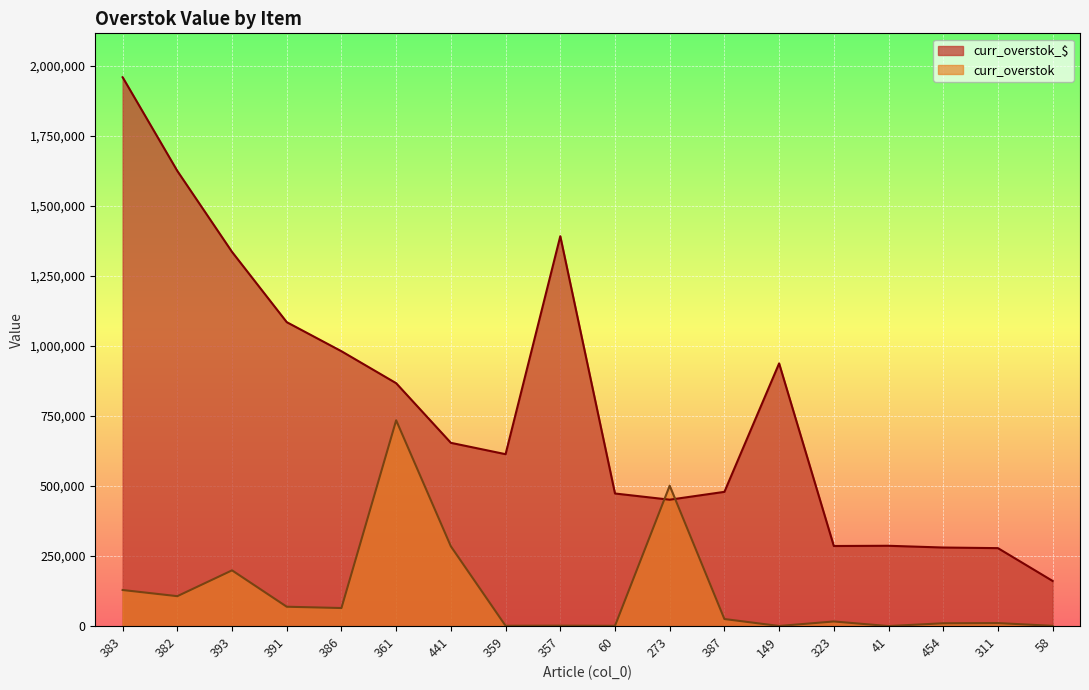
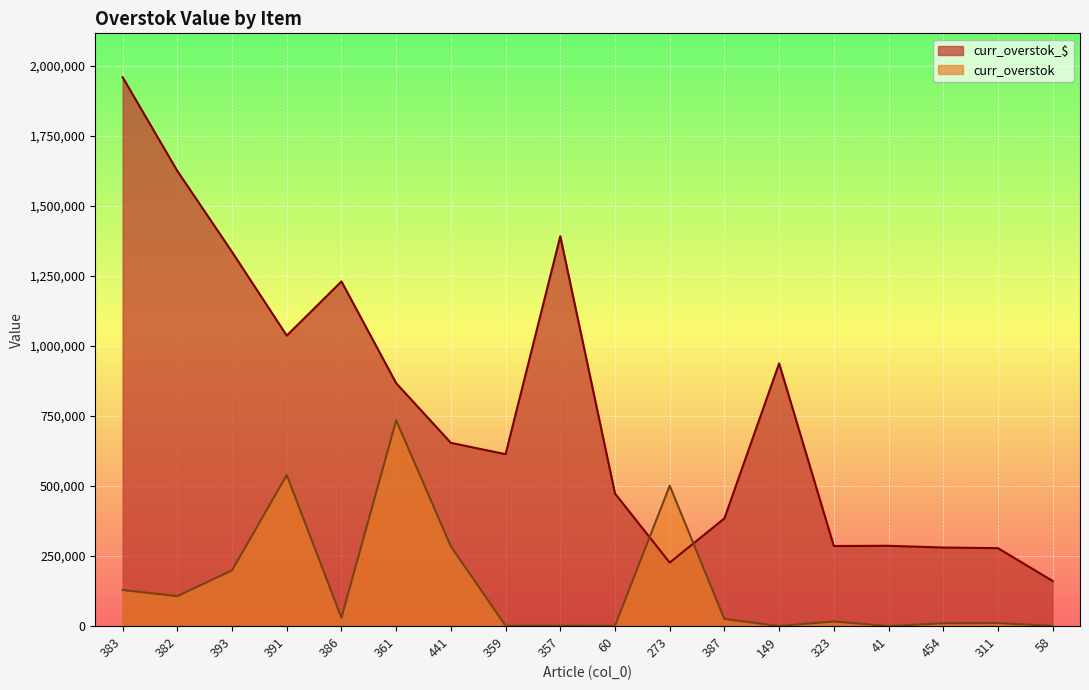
curr_overstok_$, 391: 1,080,000 -> 1,040,000
curr_overstok, 391: 70,000 -> 540,000
curr_overstok_$, 386: 980,000 -> 1,230,000
curr_overstok, 386: 60,000 -> 30,000
curr_overstok_$, 273: 450,000 -> 230,000
curr_overstok_$, 387: 480,000 -> 380,000
